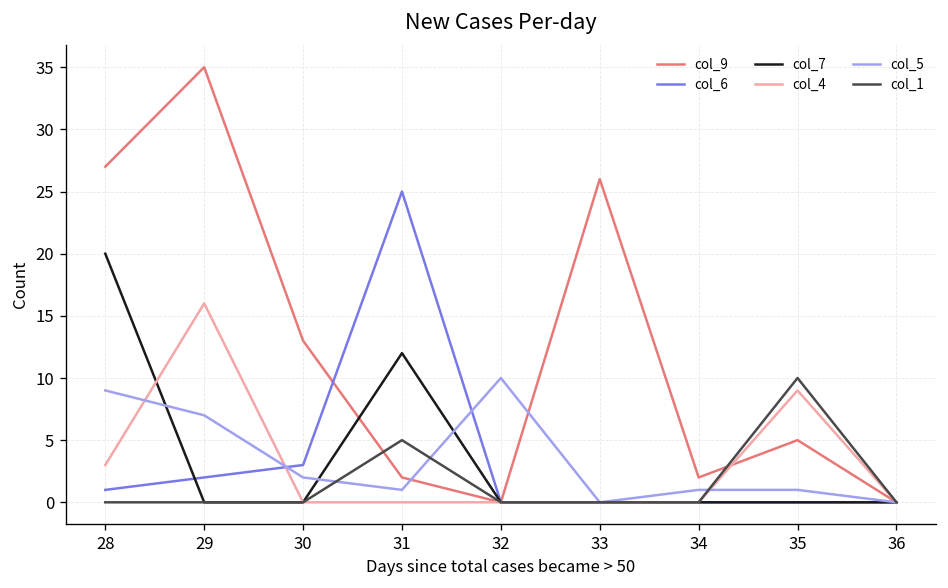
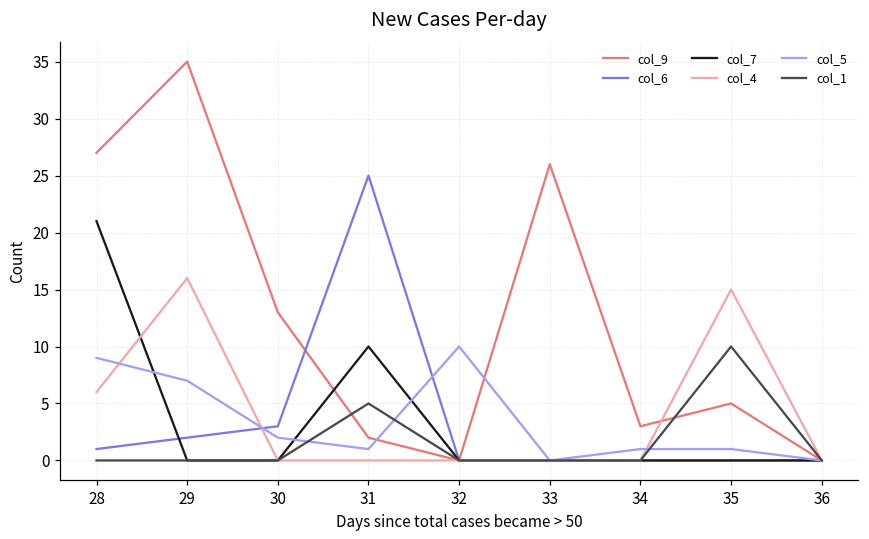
col_7, 28: 20 -> 21
col_4, 28: 3 -> 6
col_7, 31: 12 -> 10
col_9, 34: 2 -> 3
col_4, 35: 9 -> 15
